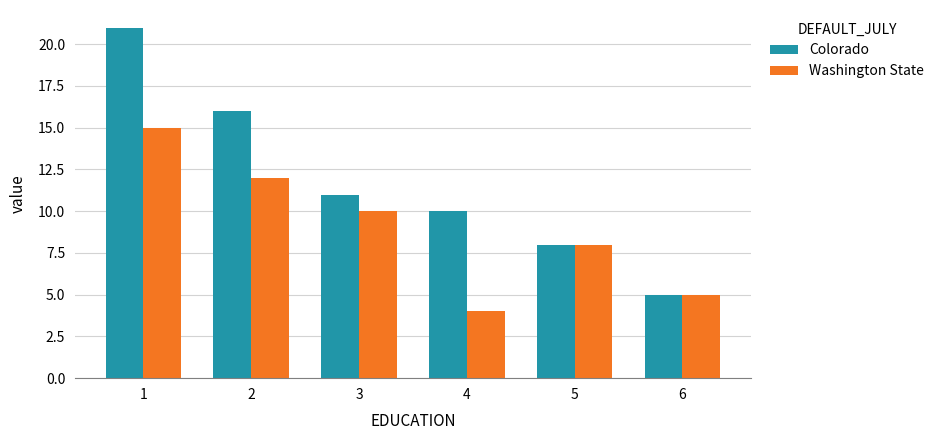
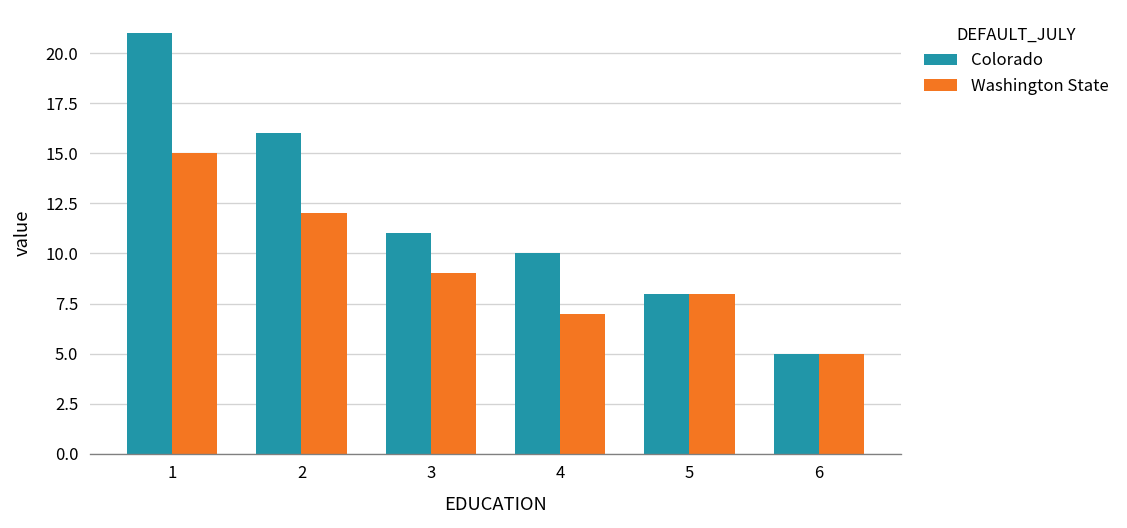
Washington State, 3: 10 -> 9
Washington State, 4: 4 -> 7
